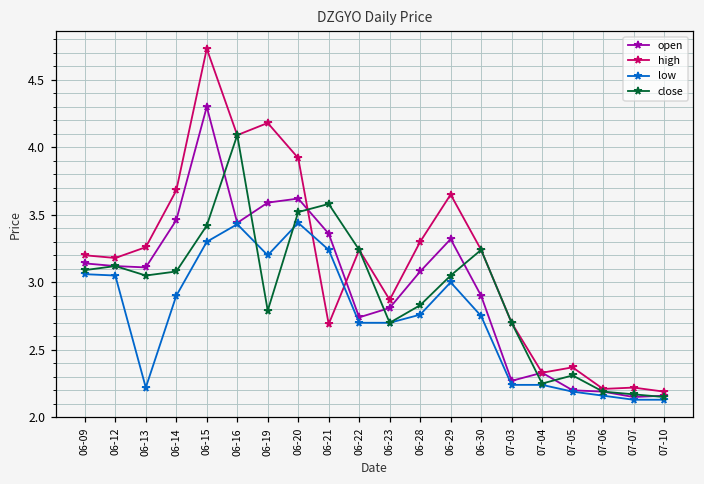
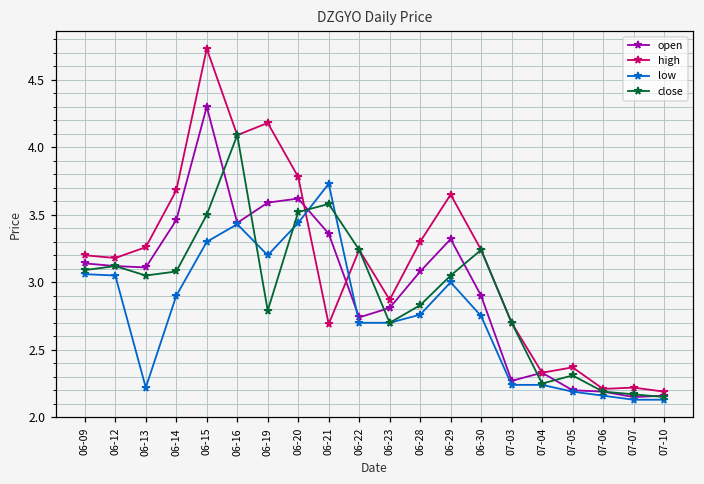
close, 06-15: 3.42 -> 3.50
high, 06-20: 3.92 -> 3.78
low, 06-21: 3.24 -> 3.73
